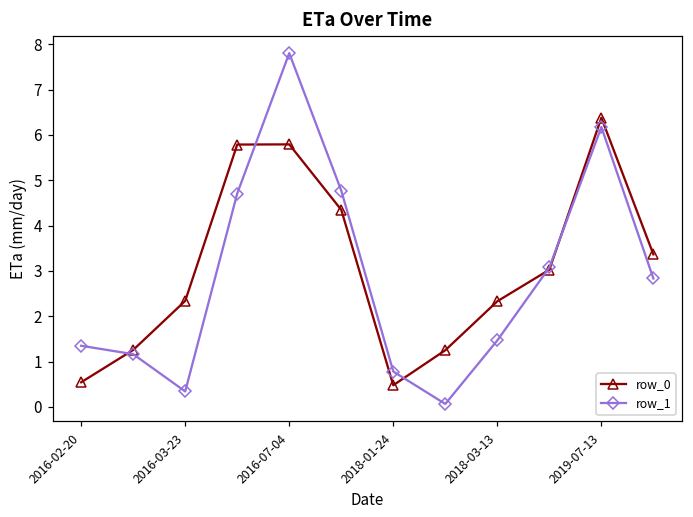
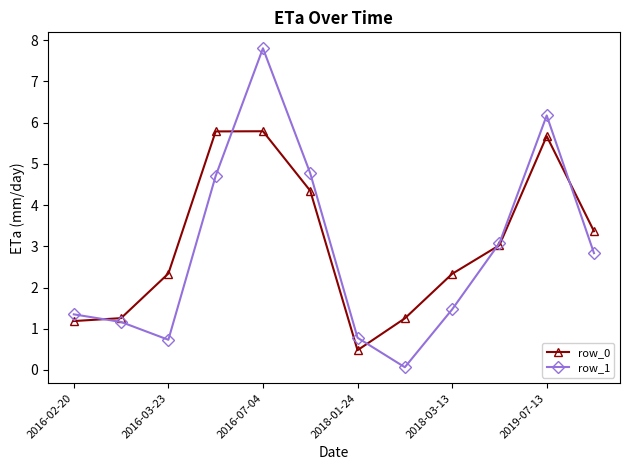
row_0, 2016-02-20: 0.5 -> 1.2
row_1, 2016-03-23: 0.3 -> 0.7
row_0, 2019-07-13: 6.4 -> 5.7
